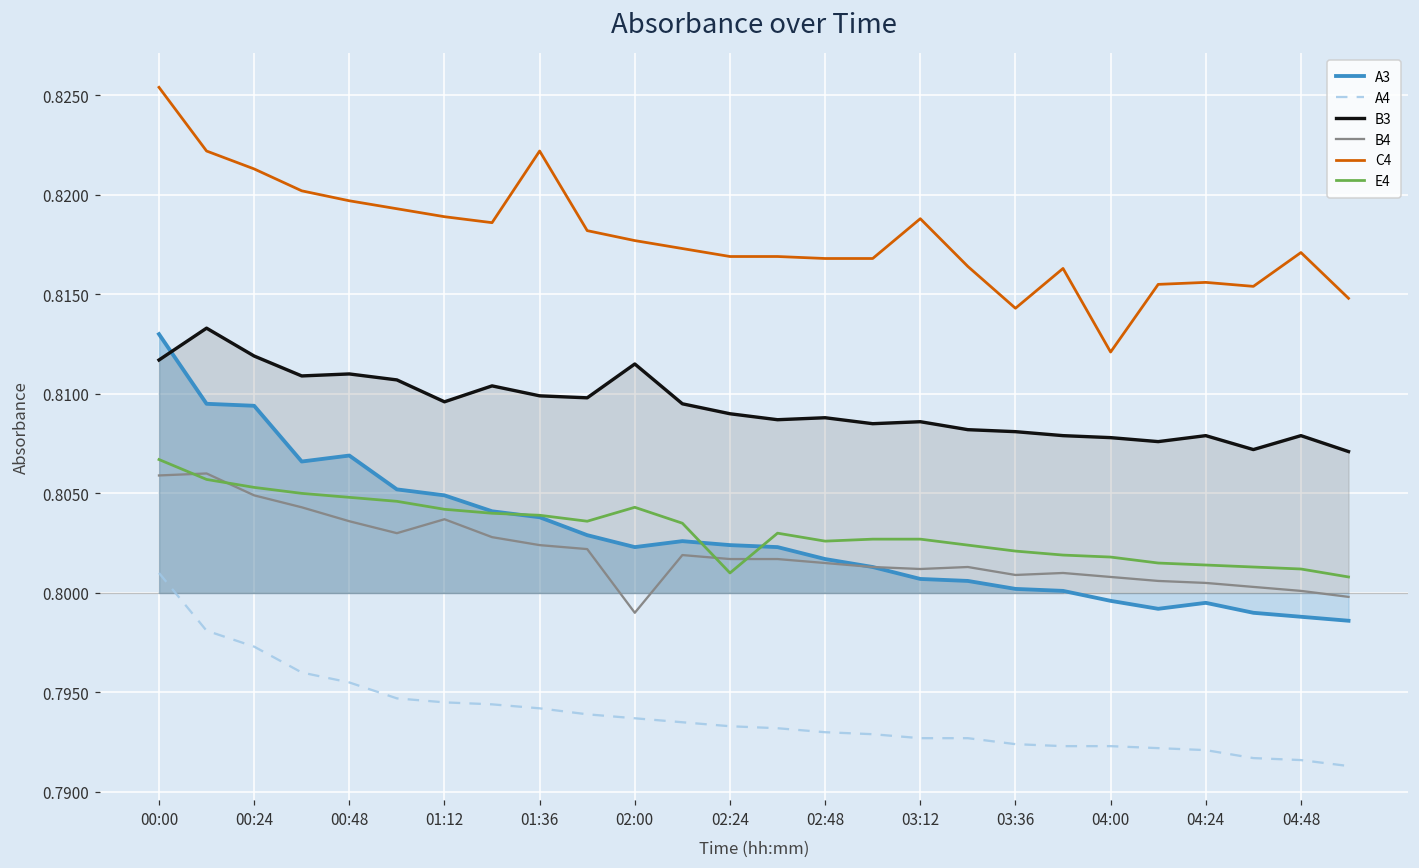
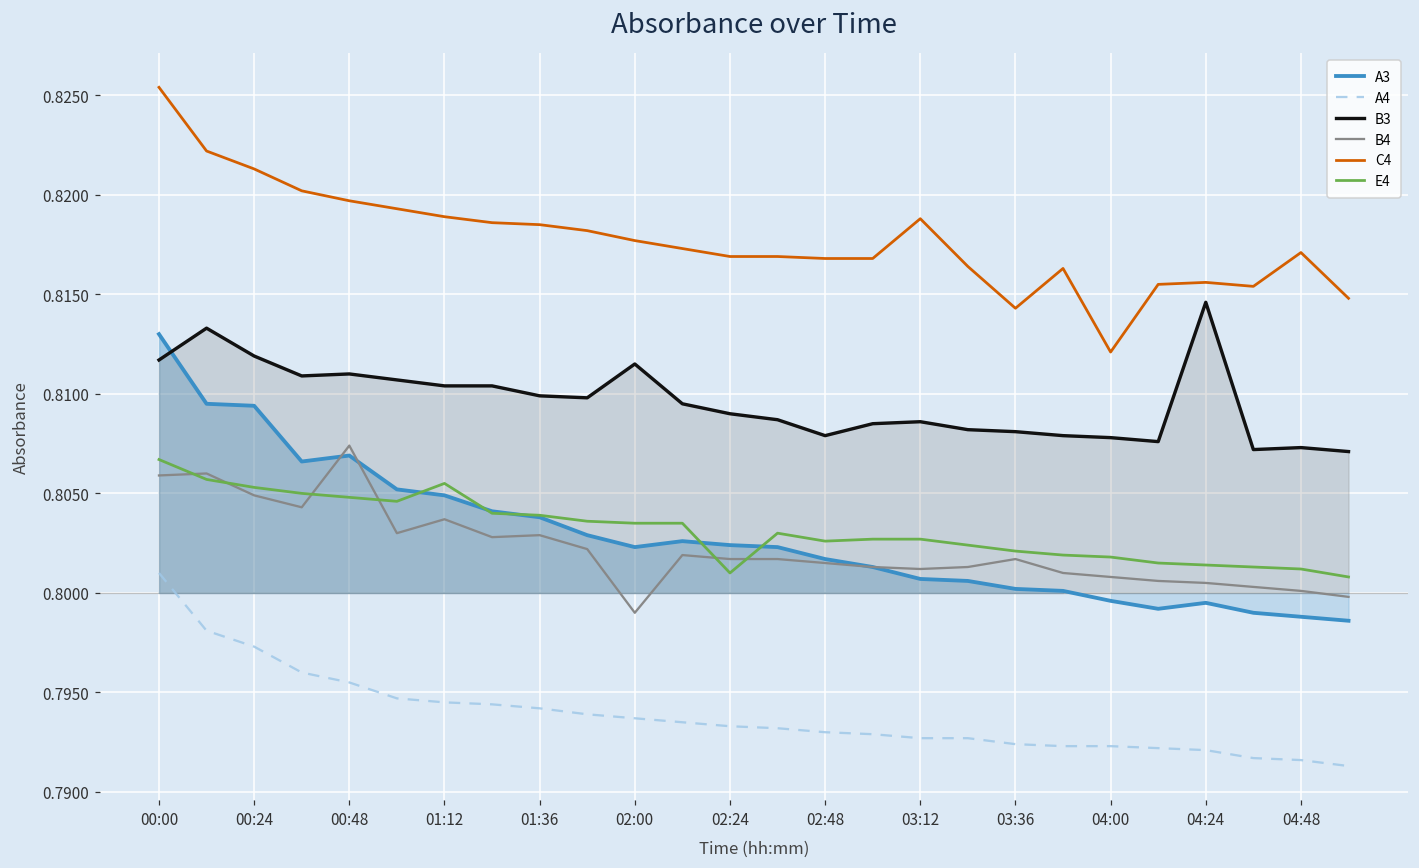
B4, 00:48: 0.8036 -> 0.8074
B3, 01:12: 0.8096 -> 0.8104
E4, 01:12: 0.8042 -> 0.8055
B4, 01:36: 0.8024 -> 0.8029
C4, 01:36: 0.8222 -> 0.8185
E4, 02:00: 0.8043 -> 0.8035
B3, 02:48: 0.8088 -> 0.8079
B4, 03:36: 0.8009 -> 0.8017
B3, 04:24: 0.8079 -> 0.8146
B3, 04:48: 0.8079 -> 0.8073
